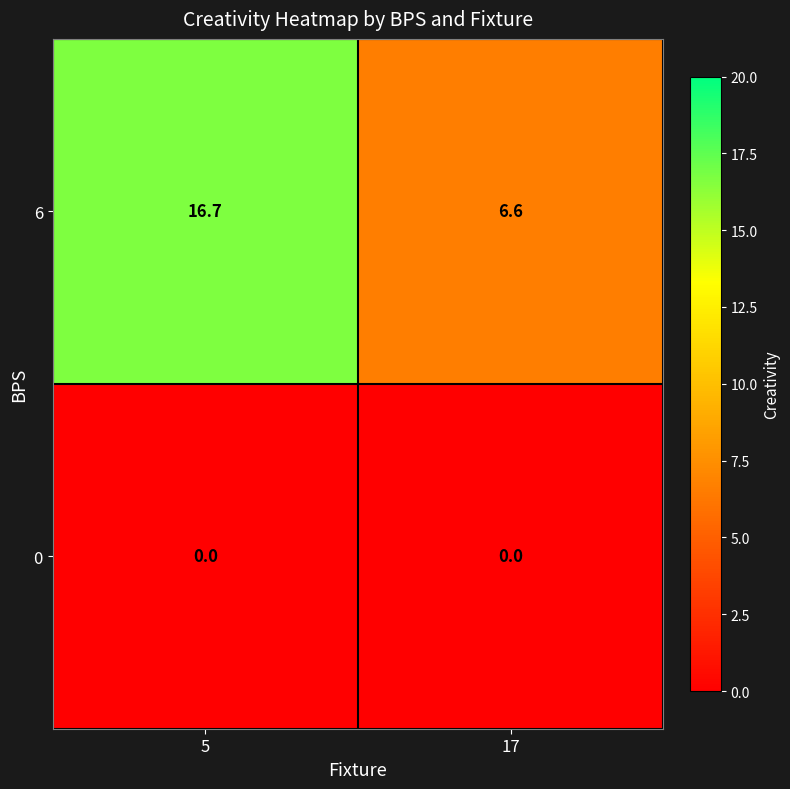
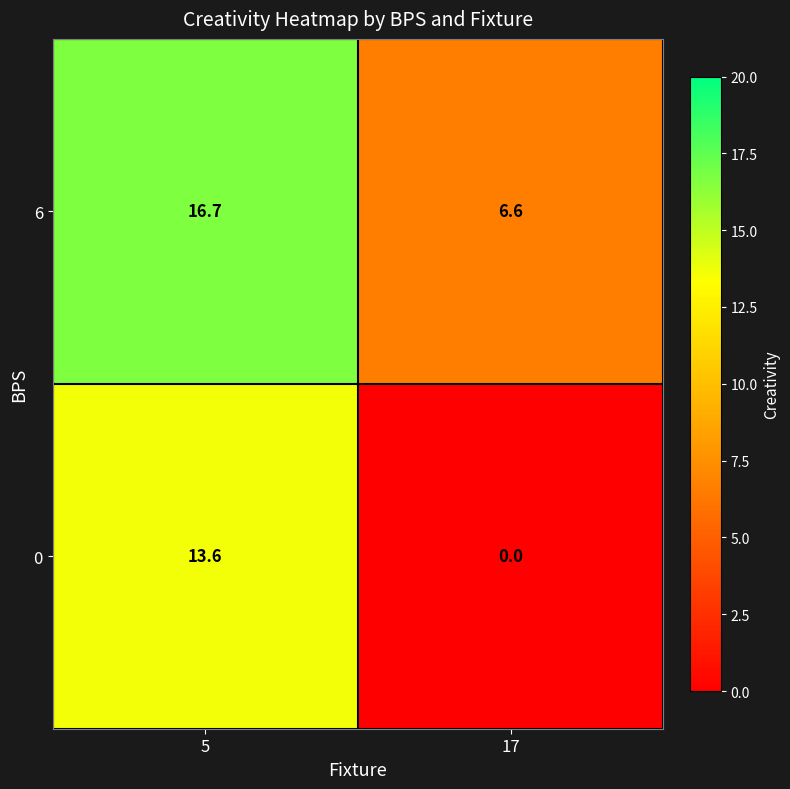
0, 5: 0.0 -> 13.6
